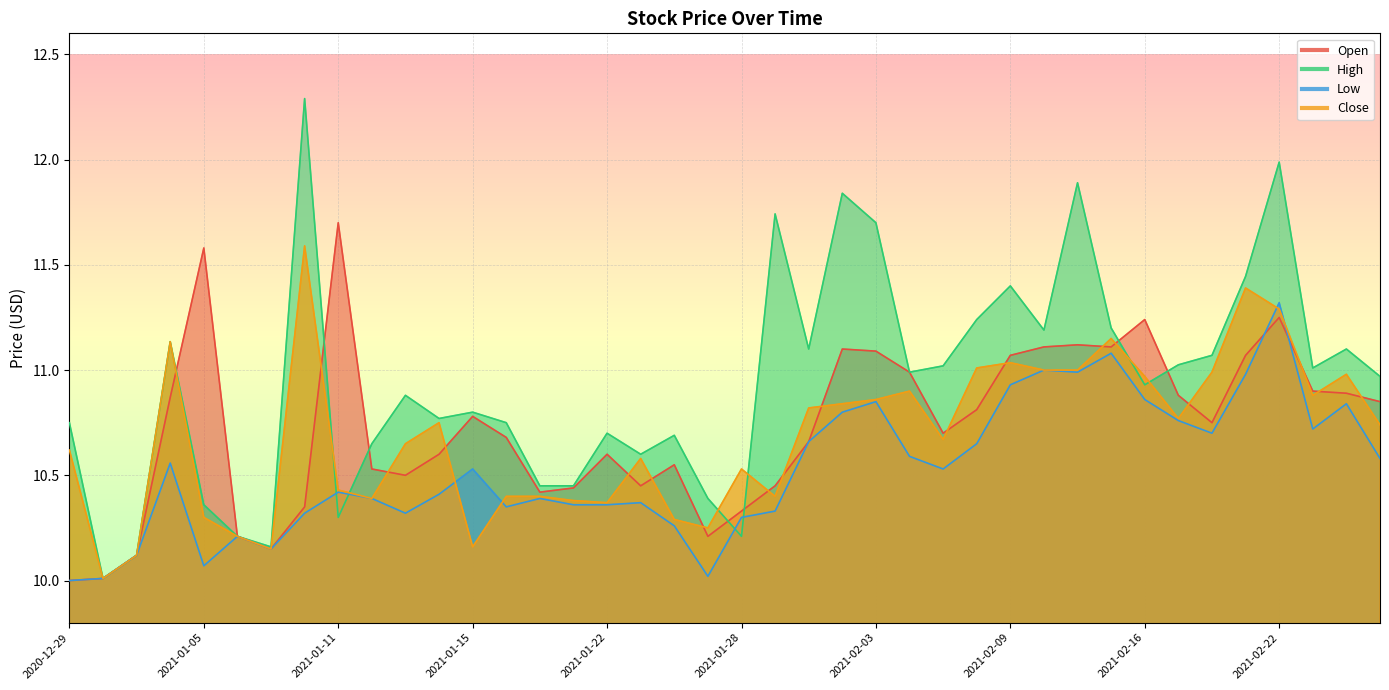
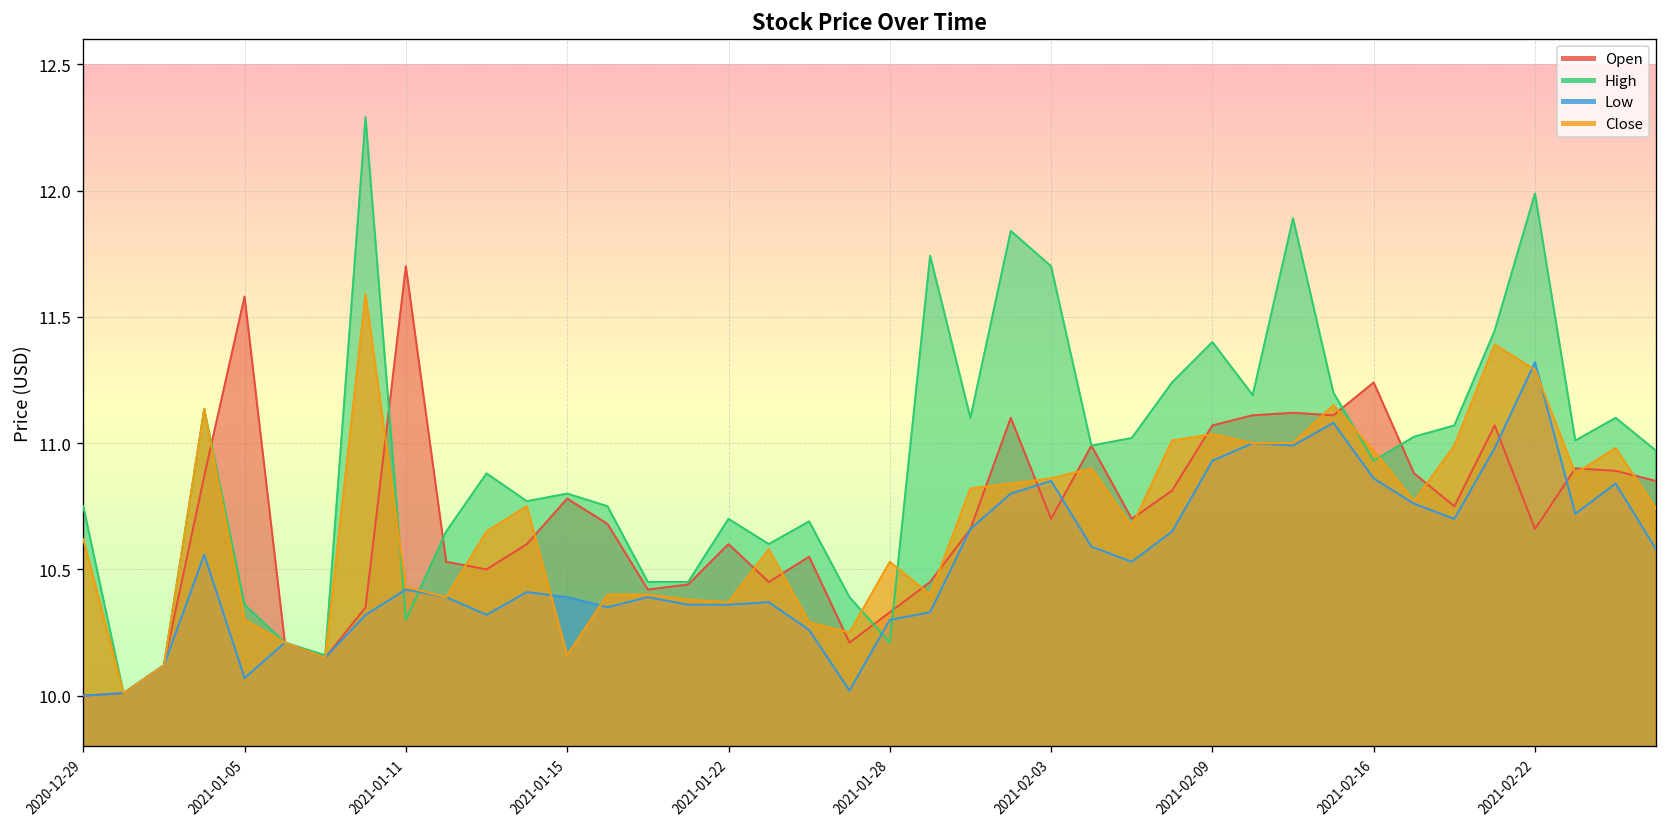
Low, 2021-01-15: 10.53 -> 10.39
Open, 2021-02-03: 11.09 -> 10.70
Open, 2021-02-22: 11.25 -> 10.66
